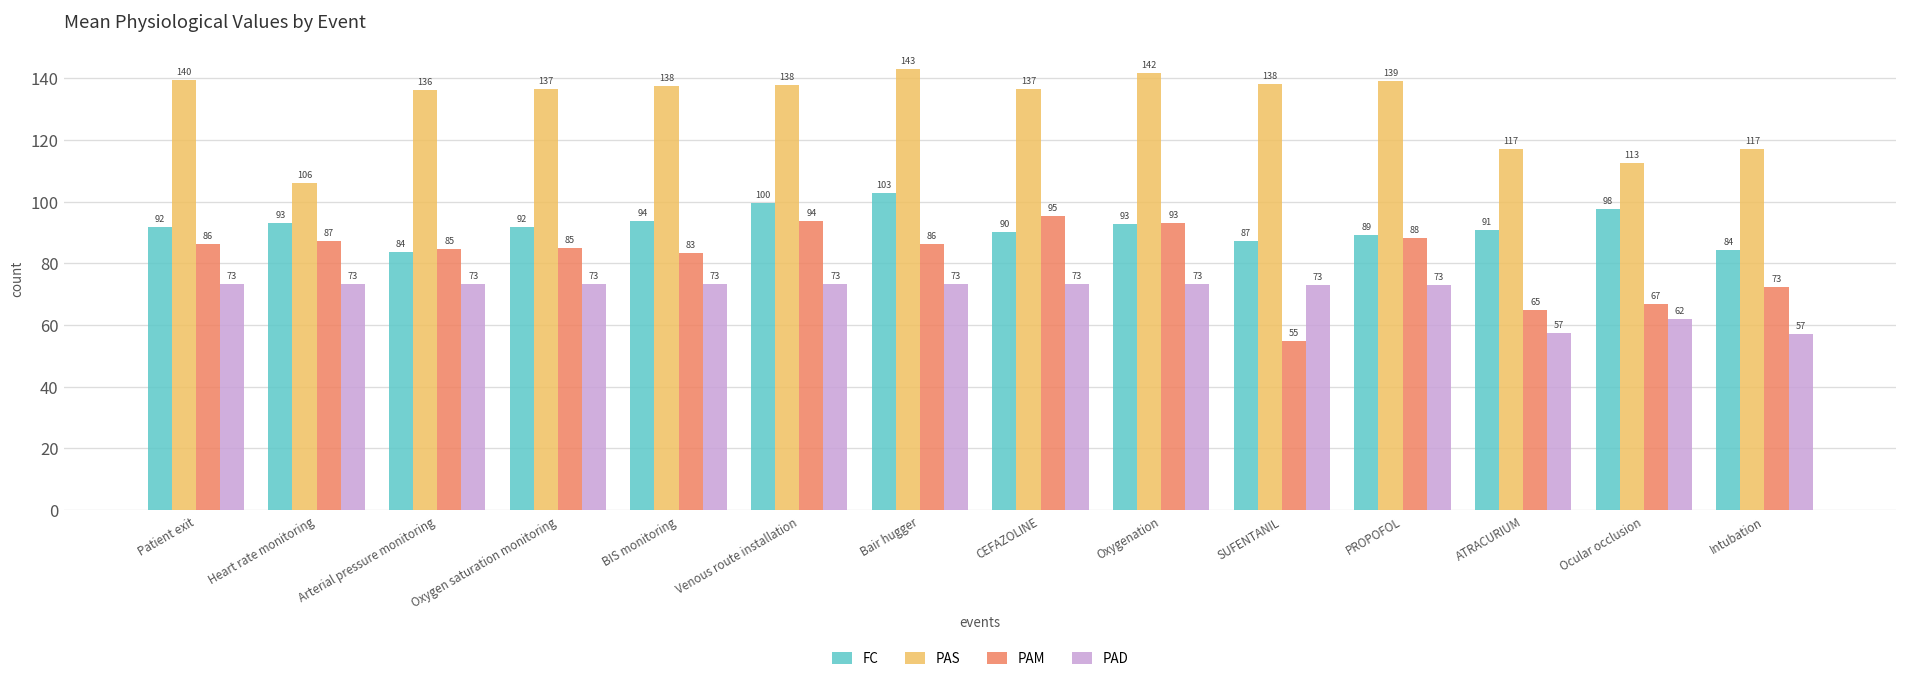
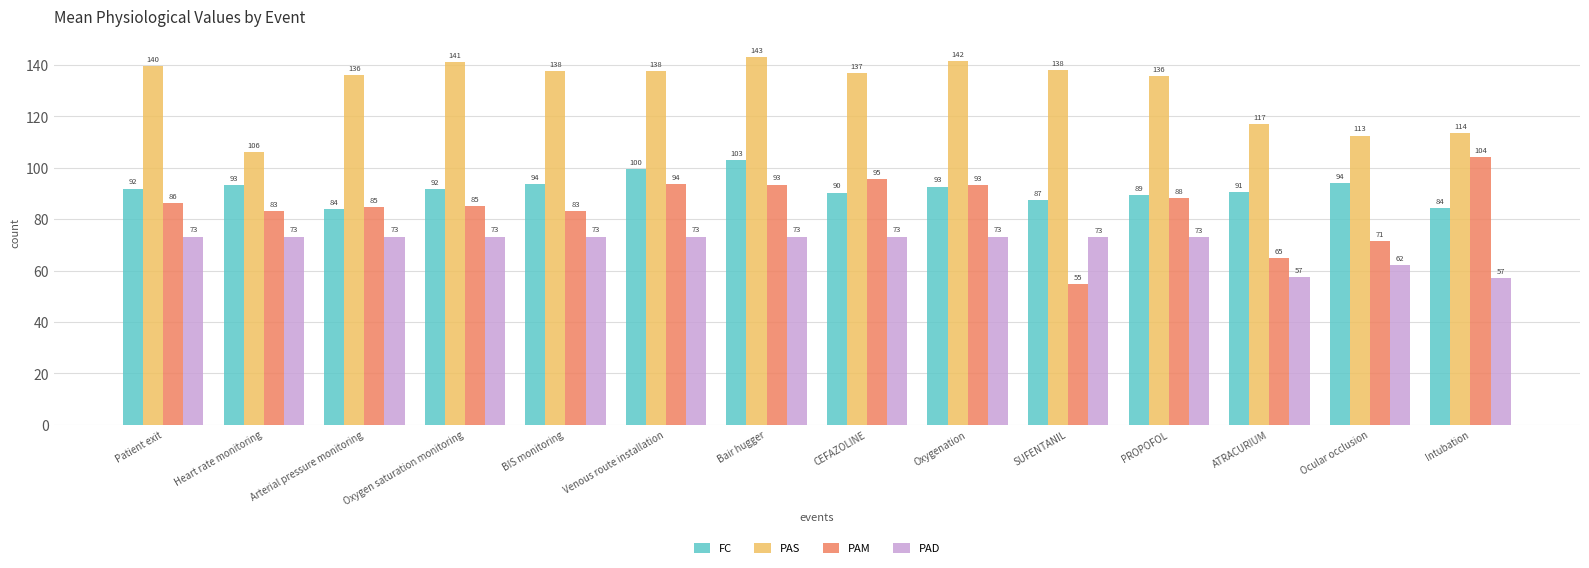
PAM, Heart rate monitoring: 87 -> 83
PAS, Oxygen saturation monitoring: 137 -> 141
PAM, Bair hugger: 86 -> 93
PAS, PROPOFOL: 139 -> 136
FC, Ocular occlusion: 98 -> 94
PAM, Ocular occlusion: 67 -> 71
PAS, Intubation: 117 -> 114
PAM, Intubation: 73 -> 104
